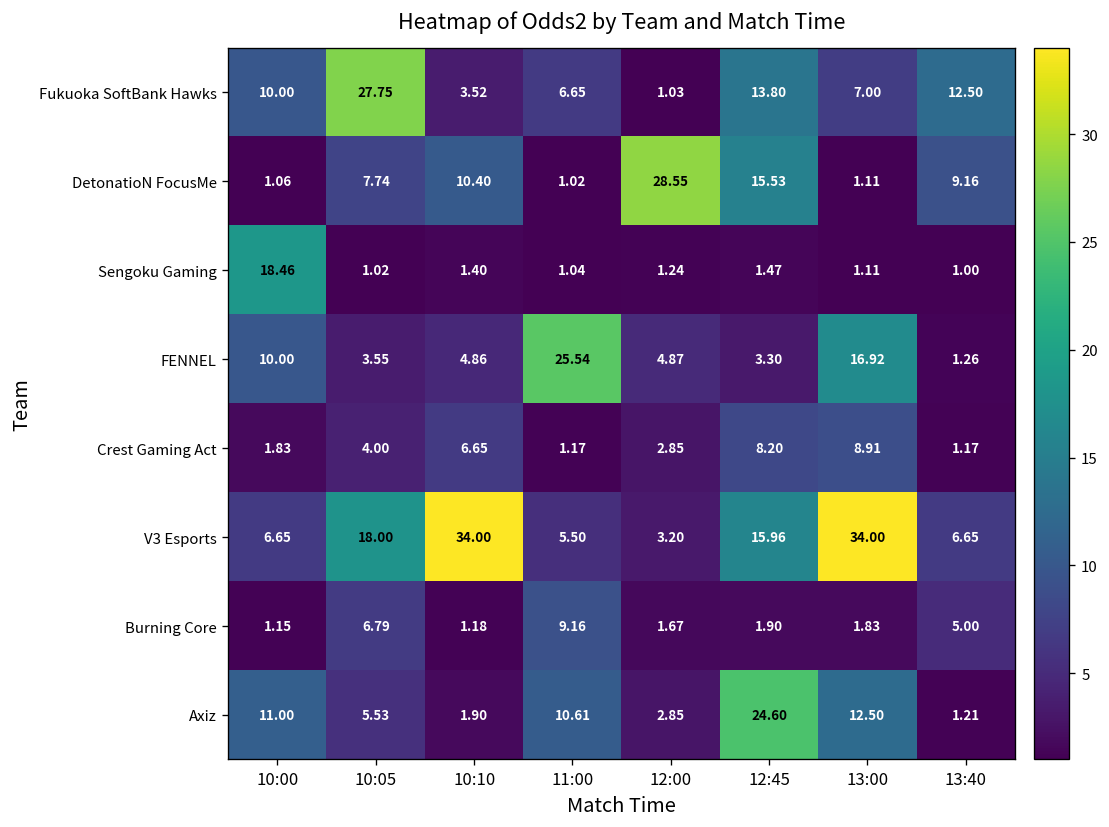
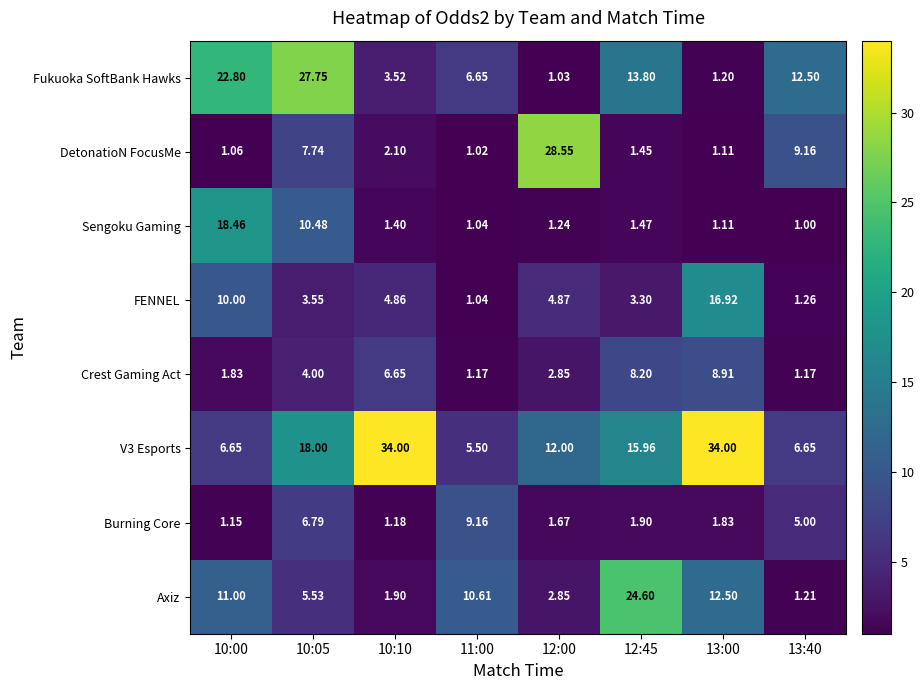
Fukuoka SoftBank Hawks, 10:00: 10.00 -> 22.80
Fukuoka SoftBank Hawks, 13:00: 7.00 -> 1.20
DetonatioN FocusMe, 10:10: 10.40 -> 2.10
DetonatioN FocusMe, 12:45: 15.53 -> 1.45
Sengoku Gaming, 10:05: 1.02 -> 10.48
FENNEL, 11:00: 25.54 -> 1.04
V3 Esports, 12:00: 3.20 -> 12.00
